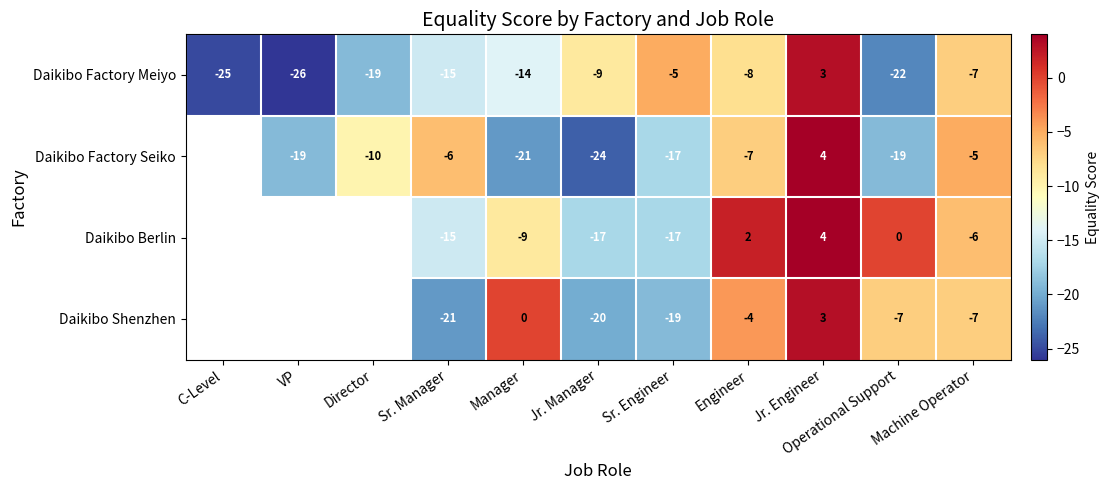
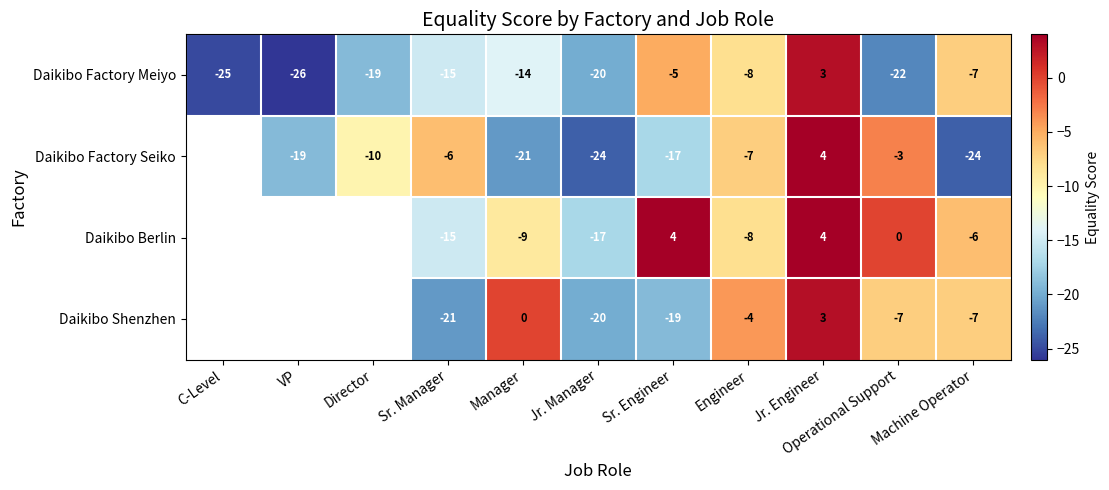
Daikibo Factory Meiyo, Jr. Manager: -9 -> -20
Daikibo Factory Seiko, Operational Support: -19 -> -3
Daikibo Factory Seiko, Machine Operator: -5 -> -24
Daikibo Berlin, Sr. Engineer: -17 -> 4
Daikibo Berlin, Engineer: 2 -> -8
